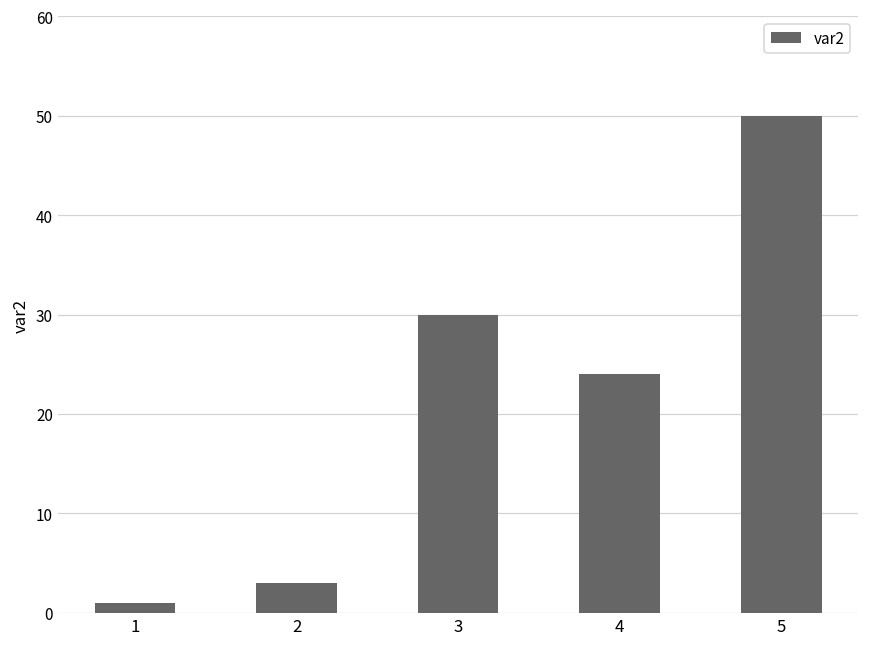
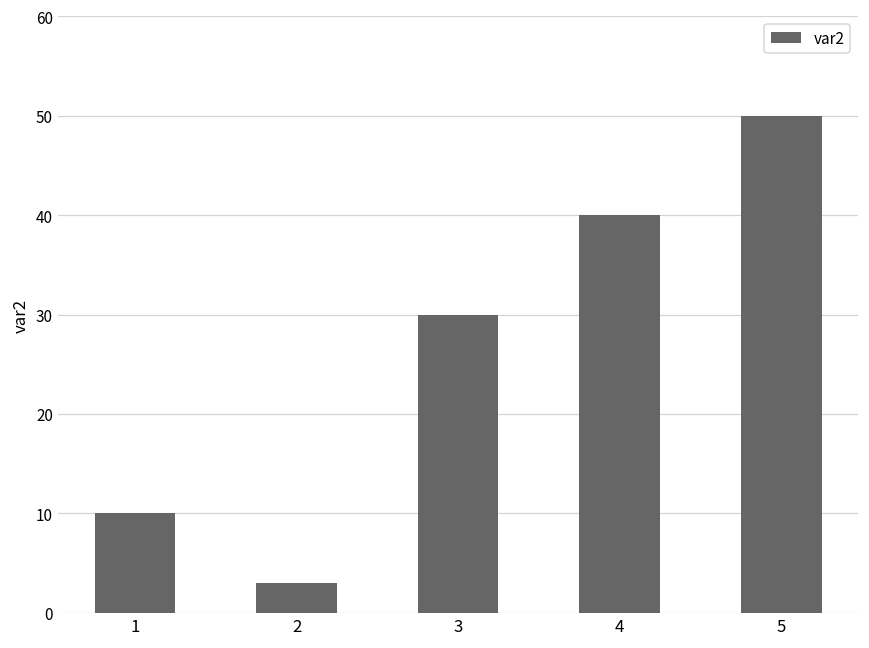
1: 1 -> 10
4: 24 -> 40
